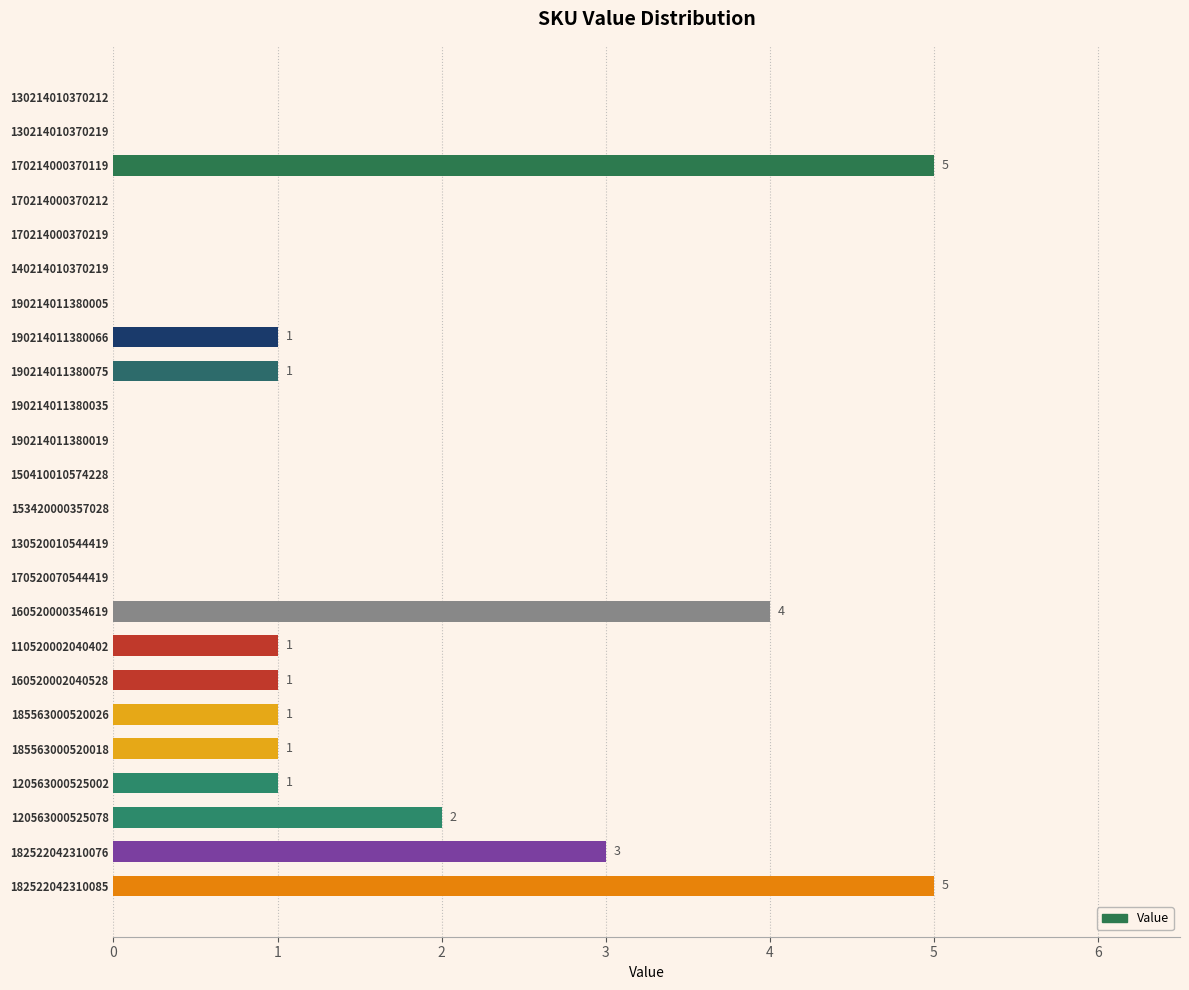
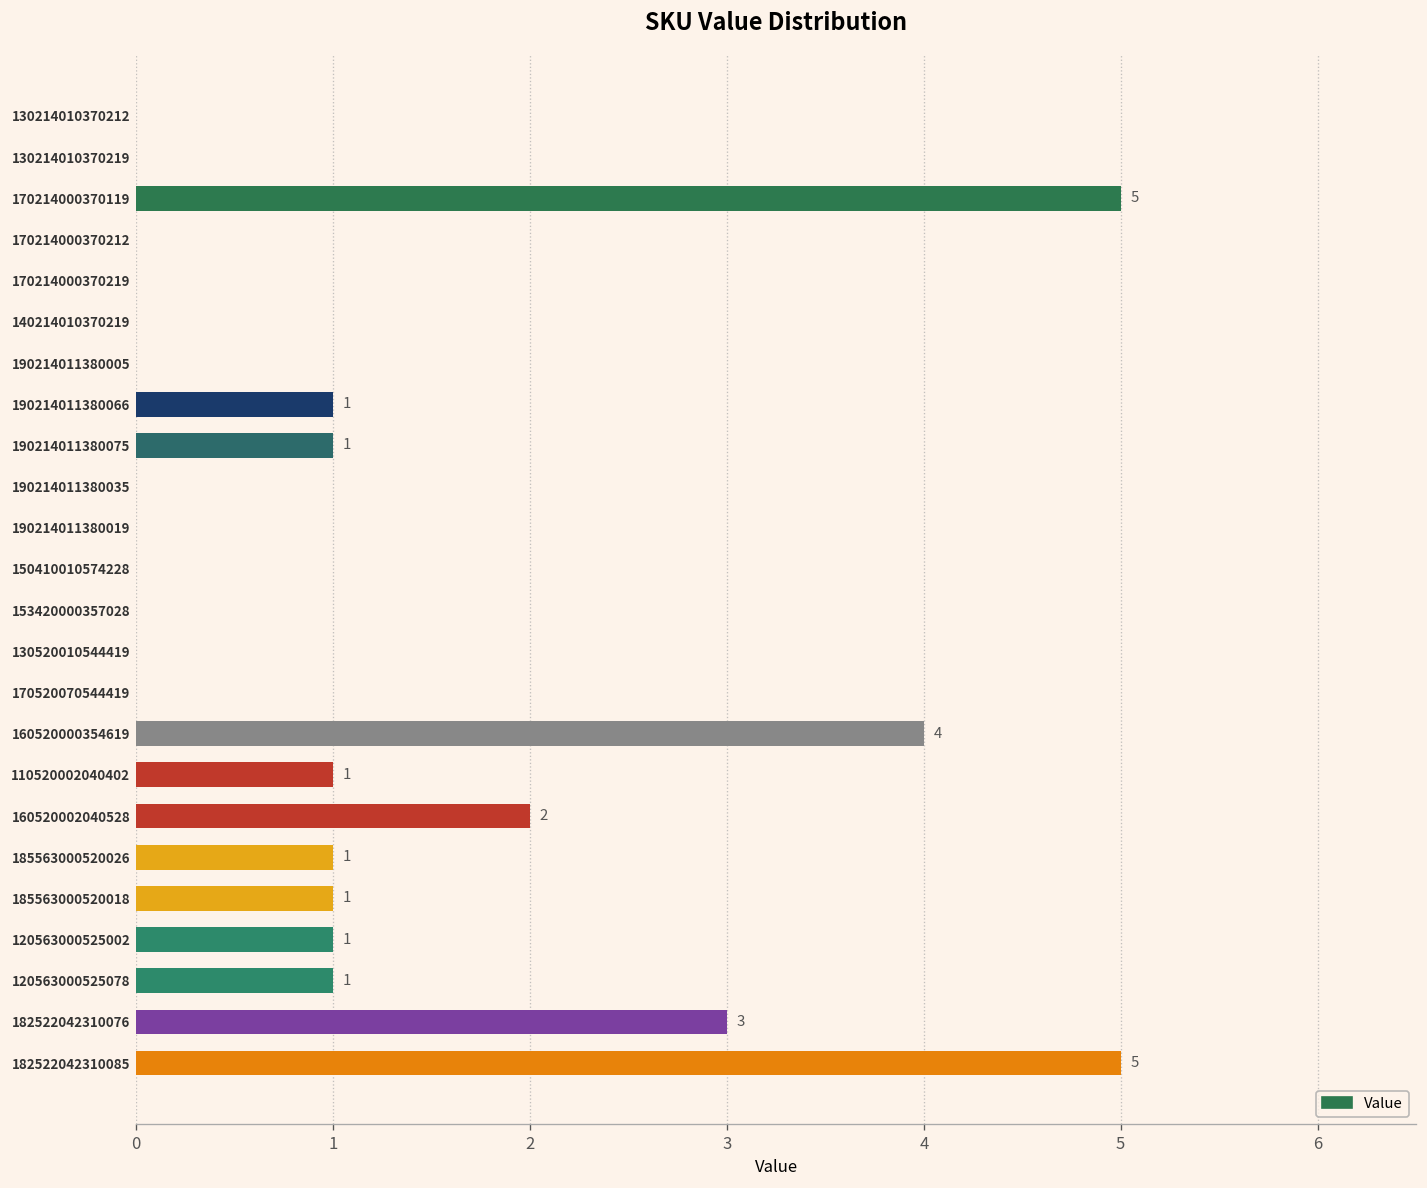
160520002040528: 1 -> 2
120563000525078: 2 -> 1
